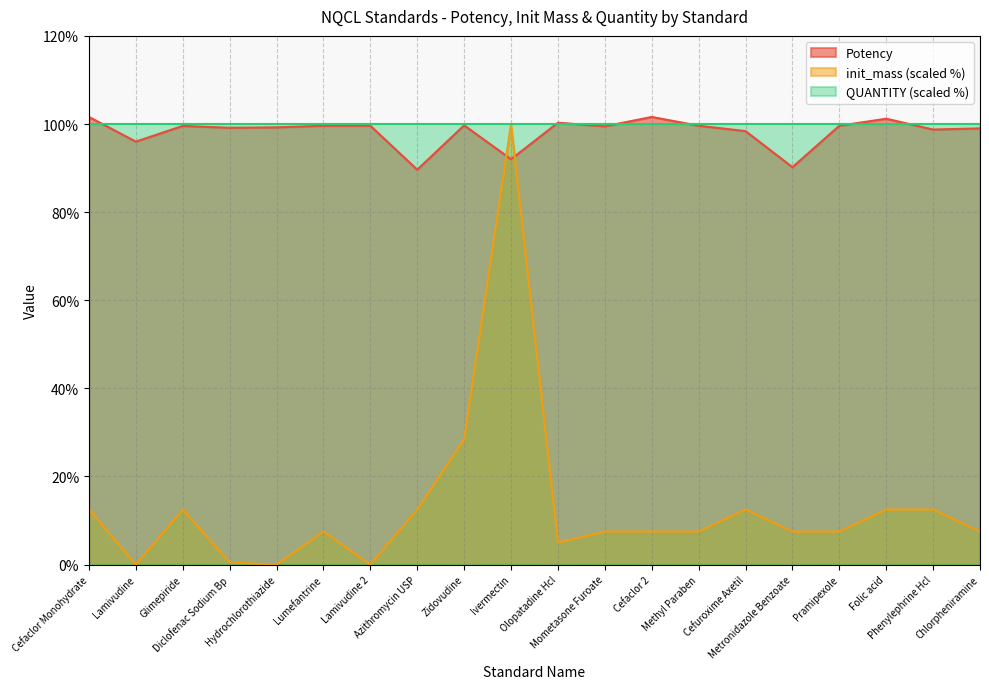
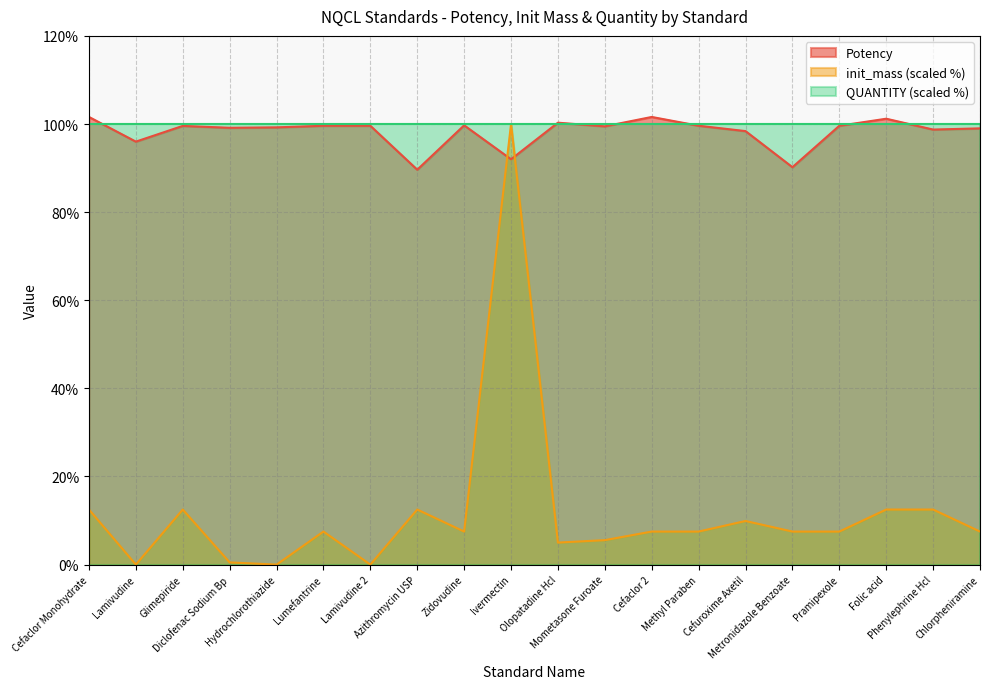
init_mass (scaled %), Zidovudine: 28% -> 8%
init_mass (scaled %), Mometasone Furoate: 8% -> 6%
init_mass (scaled %), Cefuroxime Axetil: 13% -> 10%
